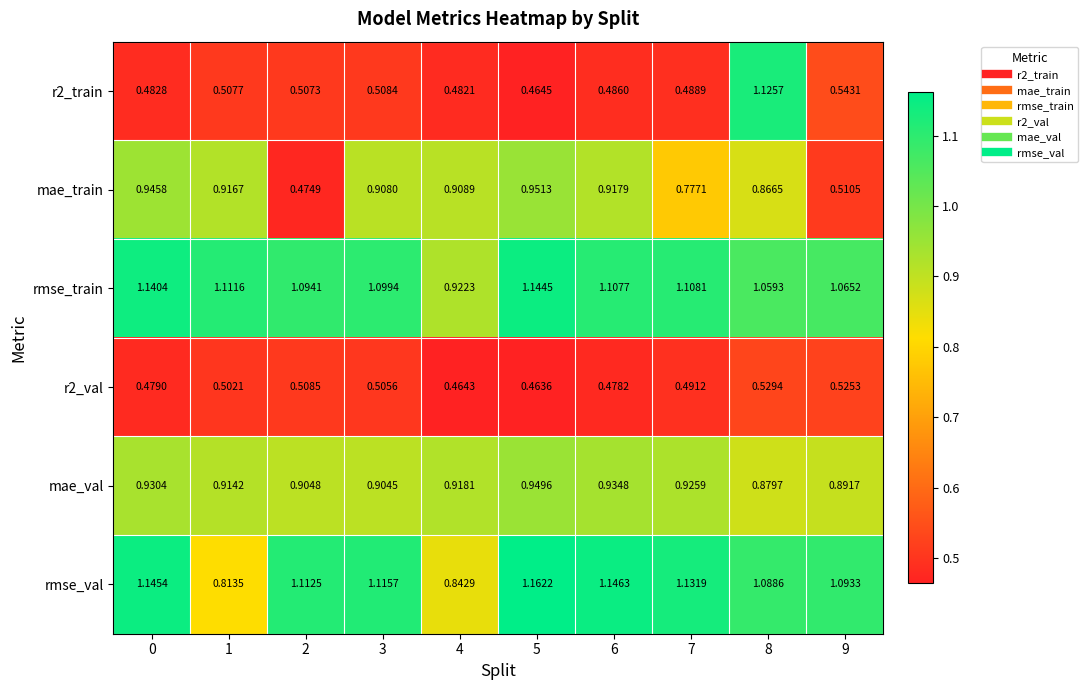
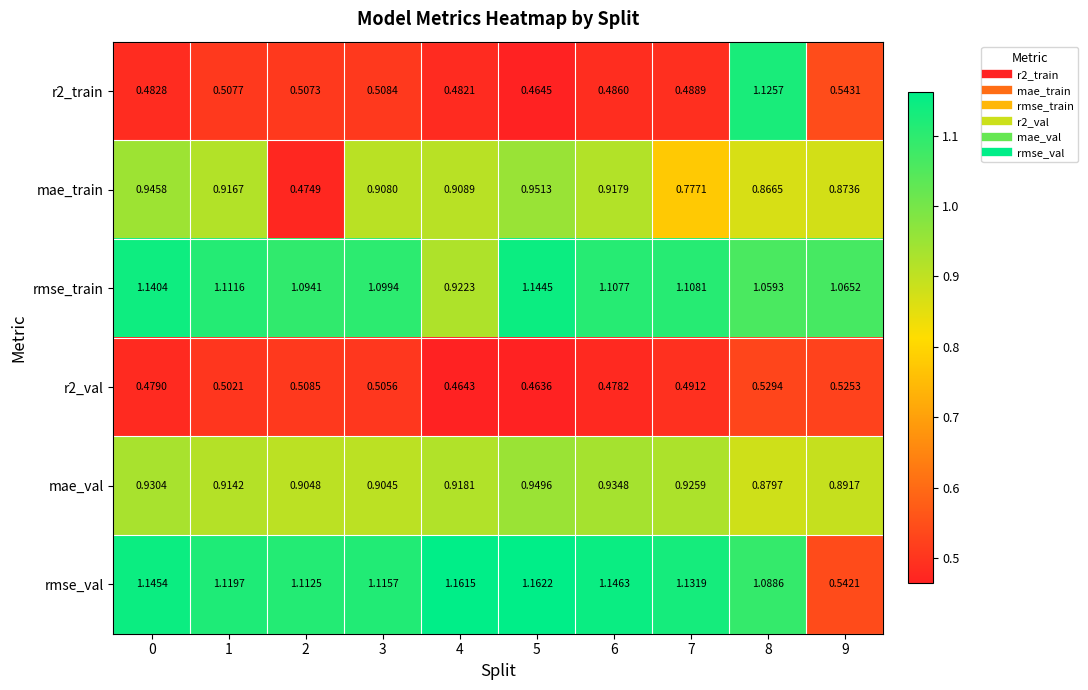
mae_train, 9: 0.5105 -> 0.8736
rmse_val, 1: 0.8135 -> 1.1197
rmse_val, 4: 0.8429 -> 1.1615
rmse_val, 9: 1.0933 -> 0.5421
